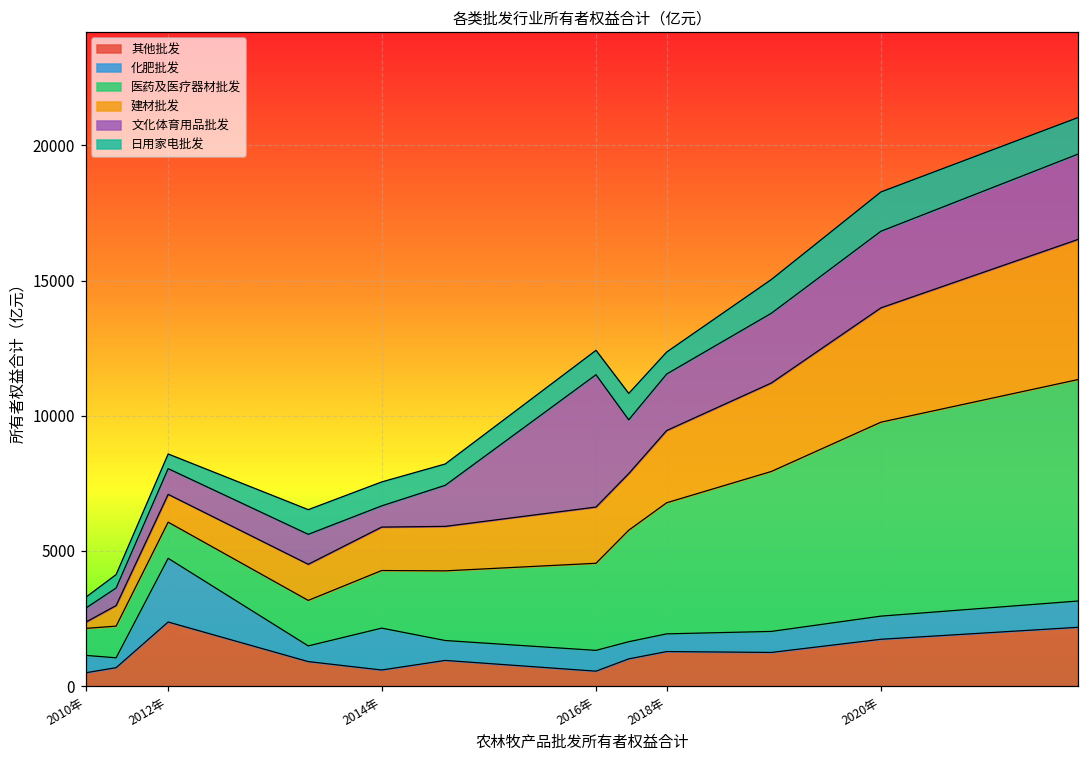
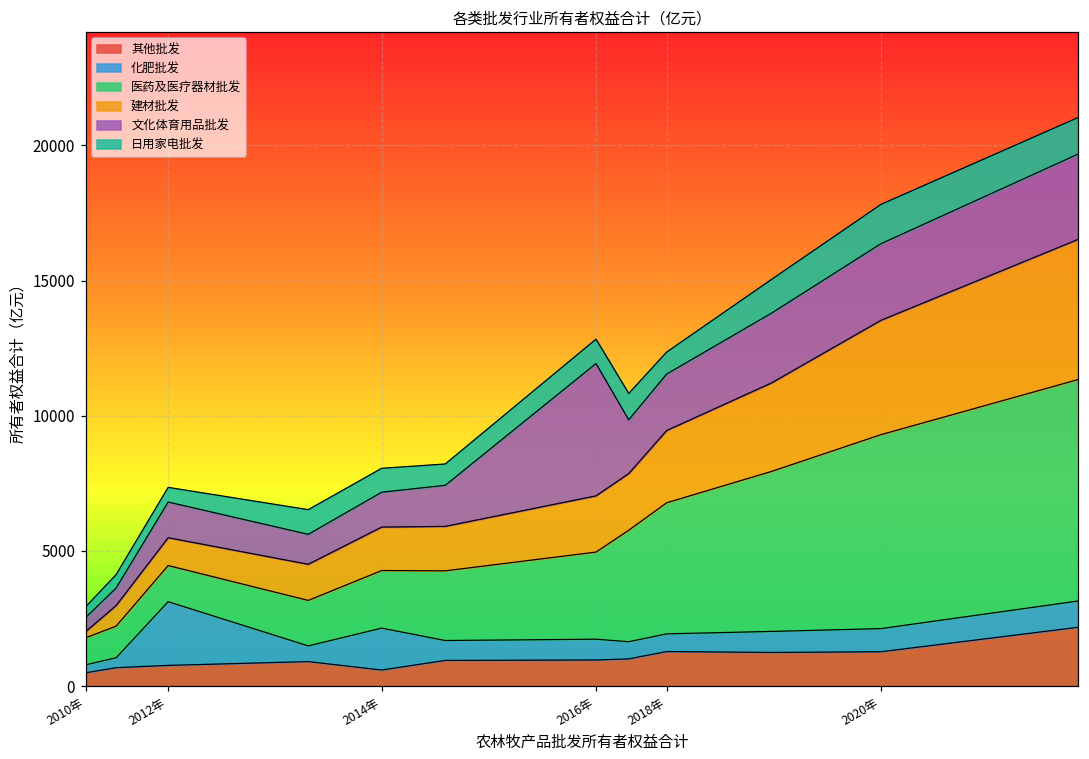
化肥批发, 2010年: 600 -> 300
其他批发, 2012年: 2400 -> 800
文化体育用品批发, 2012年: 1000 -> 1300
文化体育用品批发, 2014年: 800 -> 1300
其他批发, 2016年: 600 -> 1000
其他批发, 2020年: 1700 -> 1300
